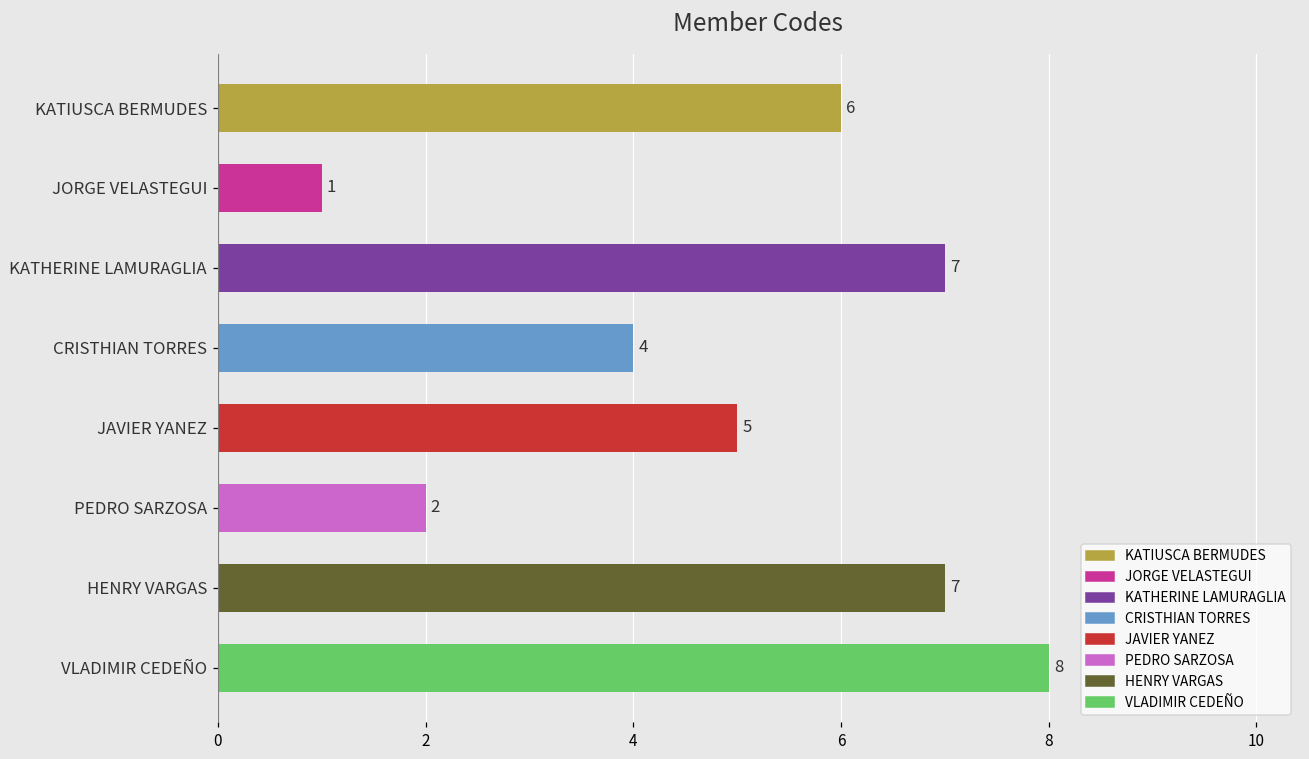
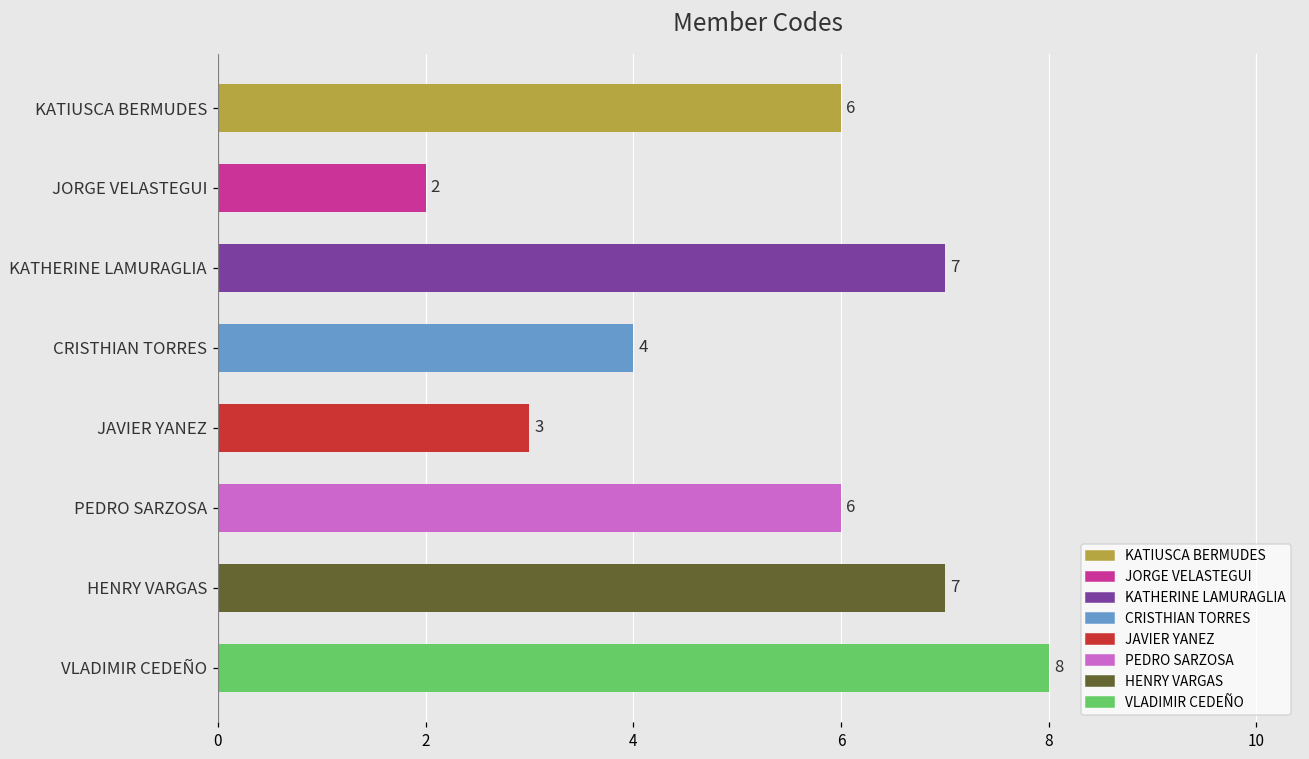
JORGE VELASTEGUI: 1 -> 2
JAVIER YANEZ: 5 -> 3
PEDRO SARZOSA: 2 -> 6
